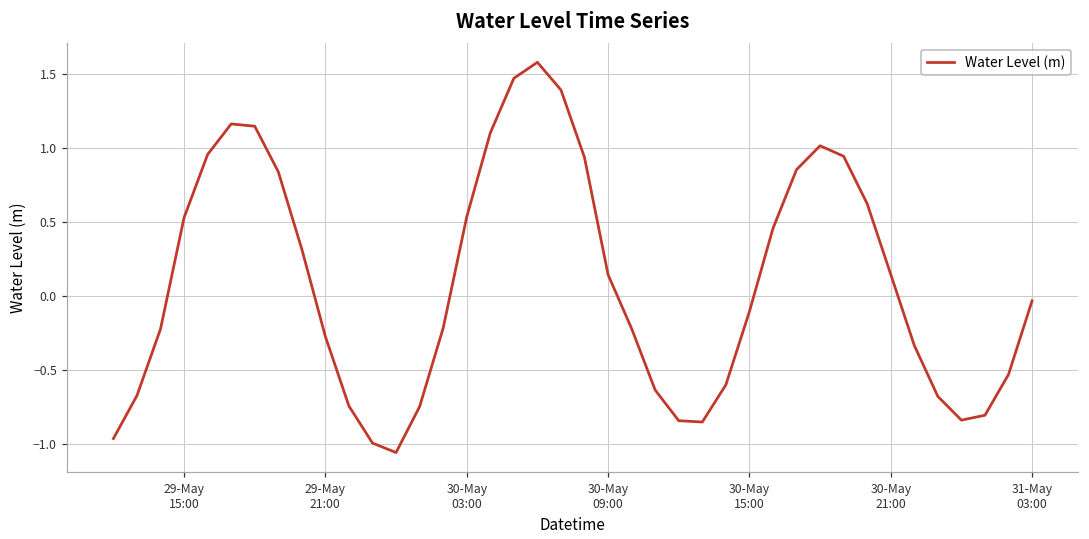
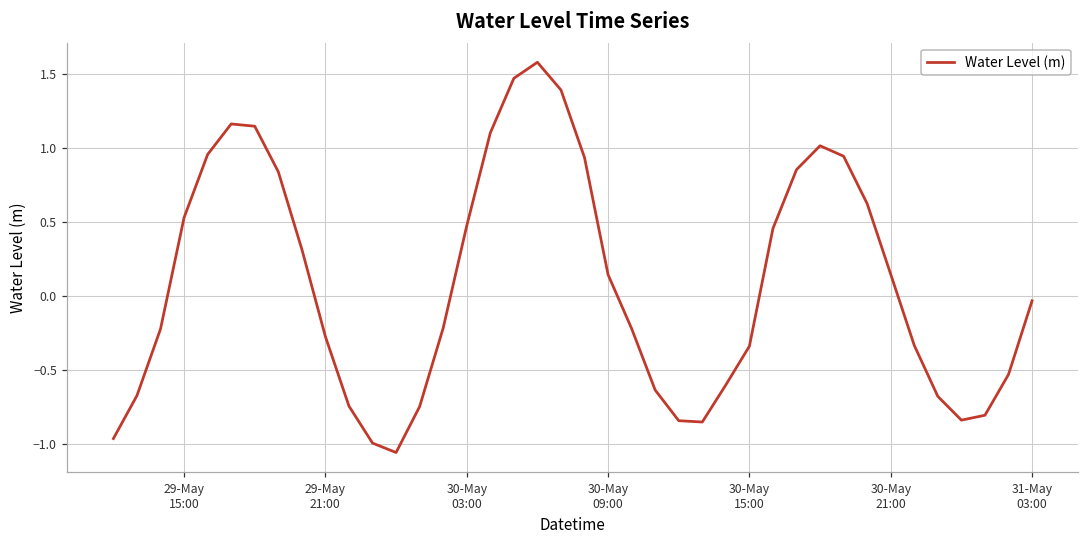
30-May 03:00: 0.53 -> 0.47
30-May 15:00: -0.10 -> -0.34
